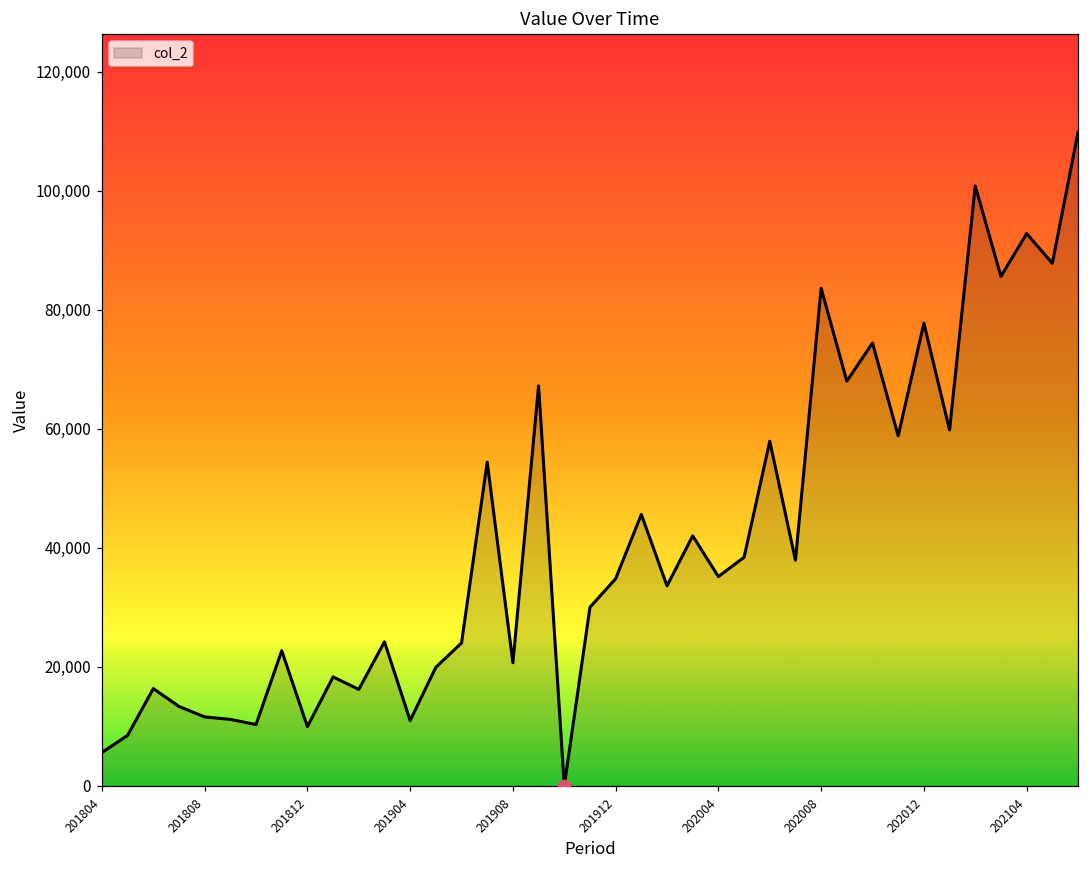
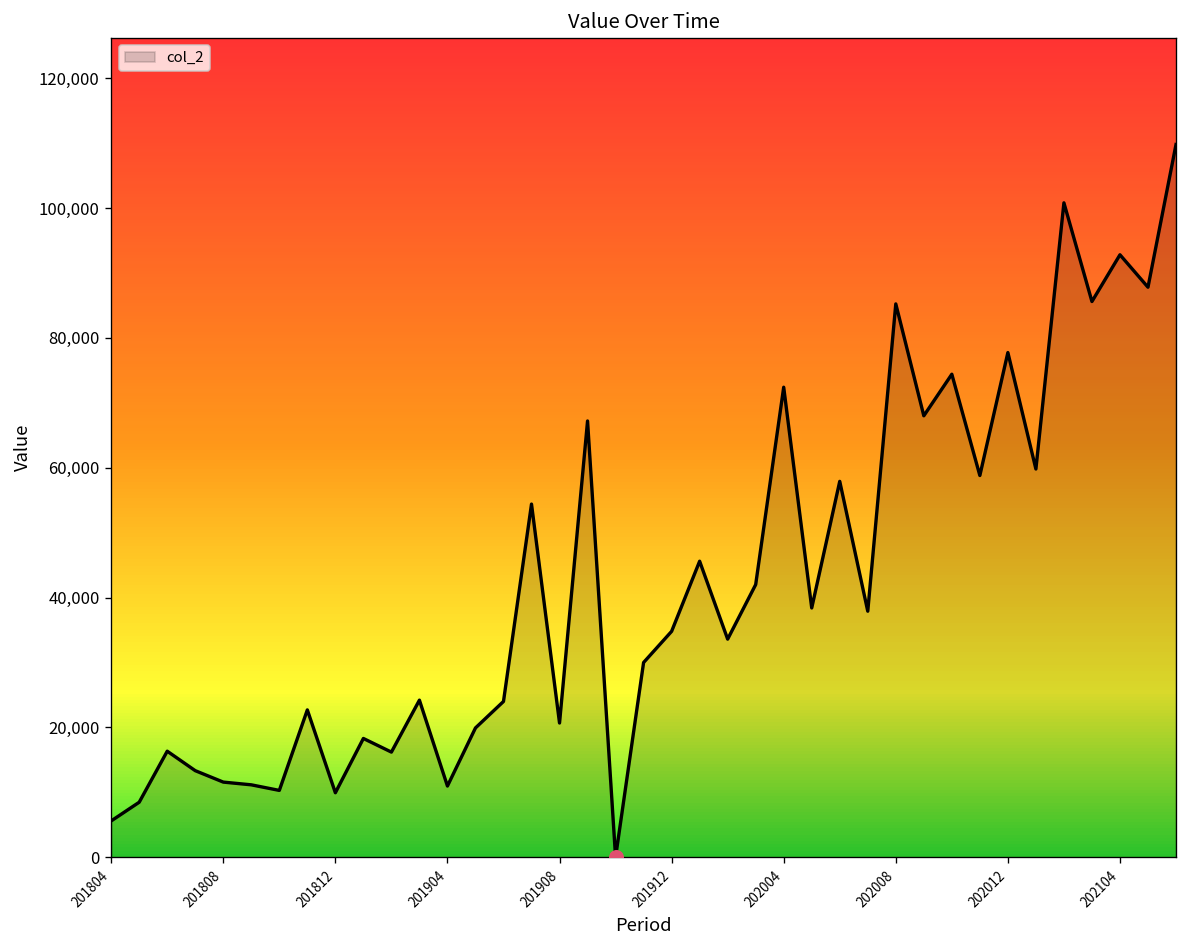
col_2, 202004: 35,000 -> 72,000
col_2, 202008: 84,000 -> 85,000
